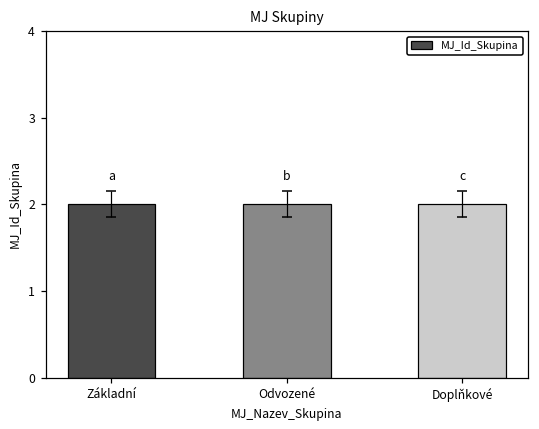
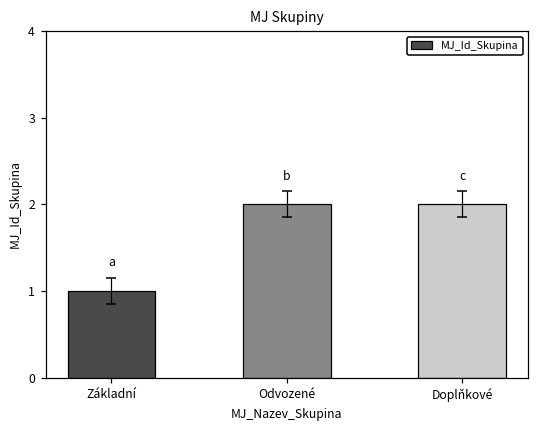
MJ_Id_Skupina, Základní: 2 -> 1
